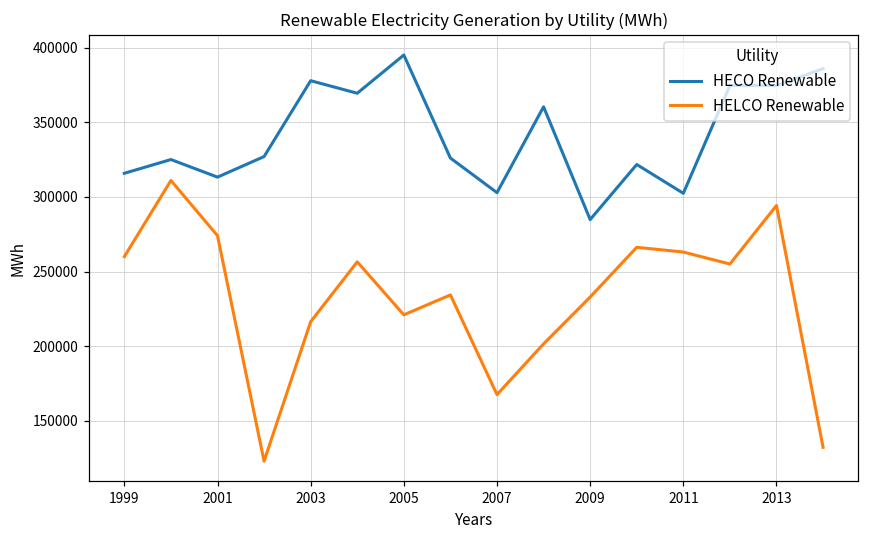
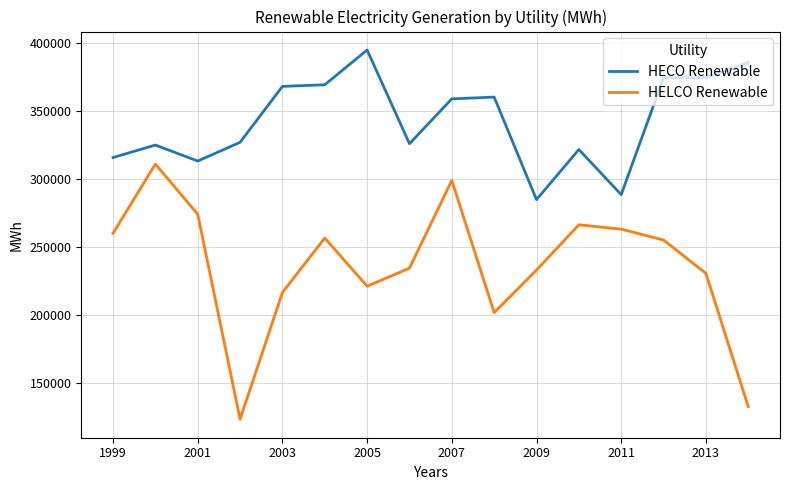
HECO Renewable, 2003: 378000 -> 368000
HECO Renewable, 2007: 303000 -> 359000
HELCO Renewable, 2007: 168000 -> 299000
HECO Renewable, 2011: 302000 -> 288000
HELCO Renewable, 2013: 294000 -> 230000
